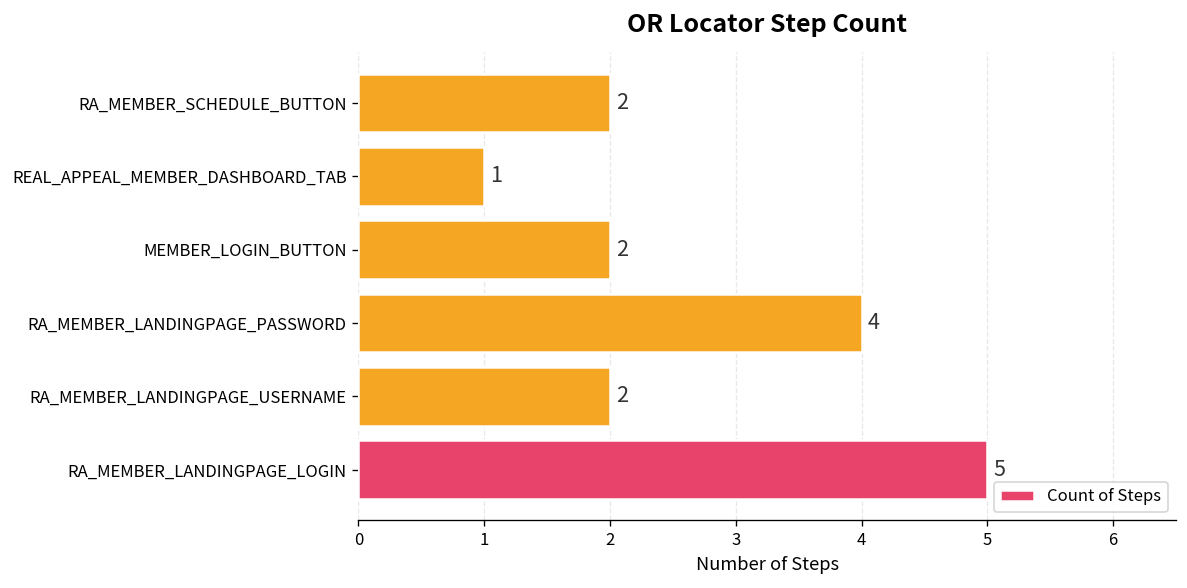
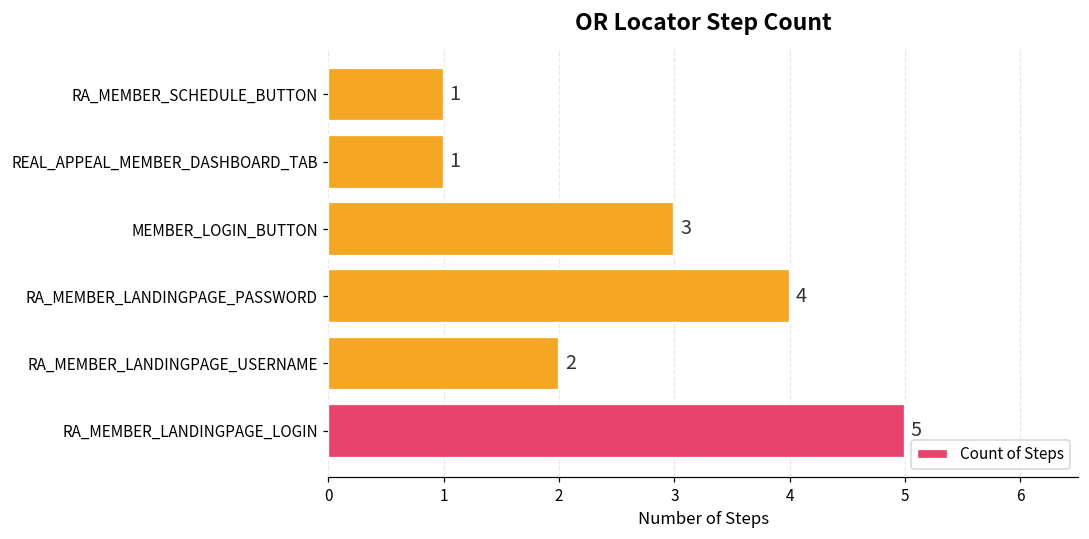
RA_MEMBER_SCHEDULE_BUTTON: 2 -> 1
MEMBER_LOGIN_BUTTON: 2 -> 3
